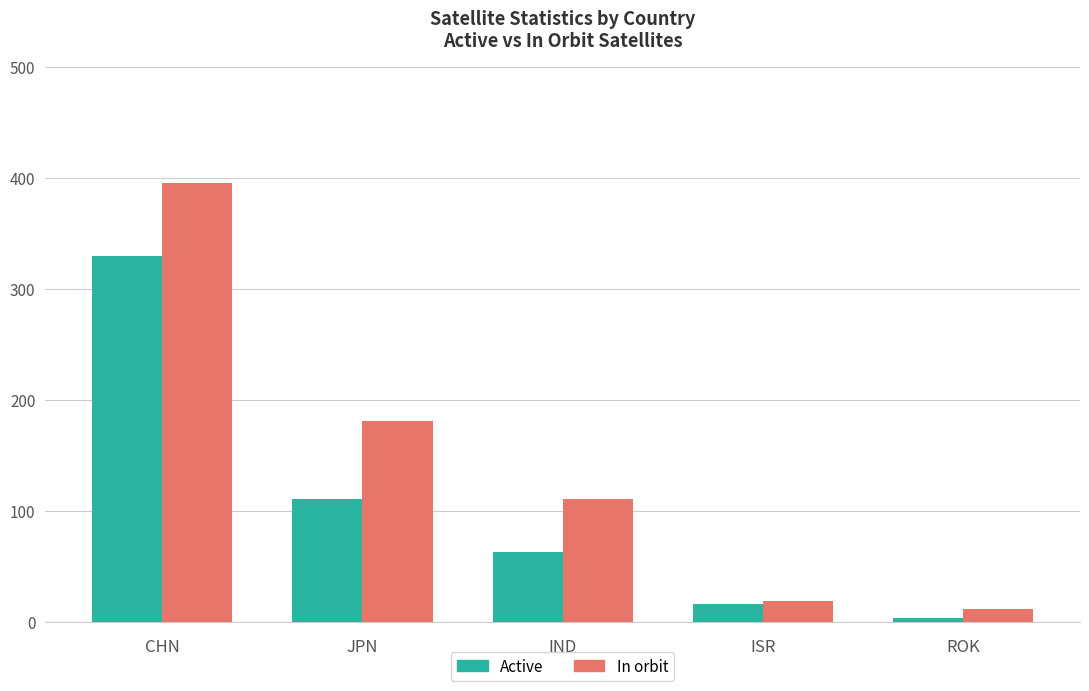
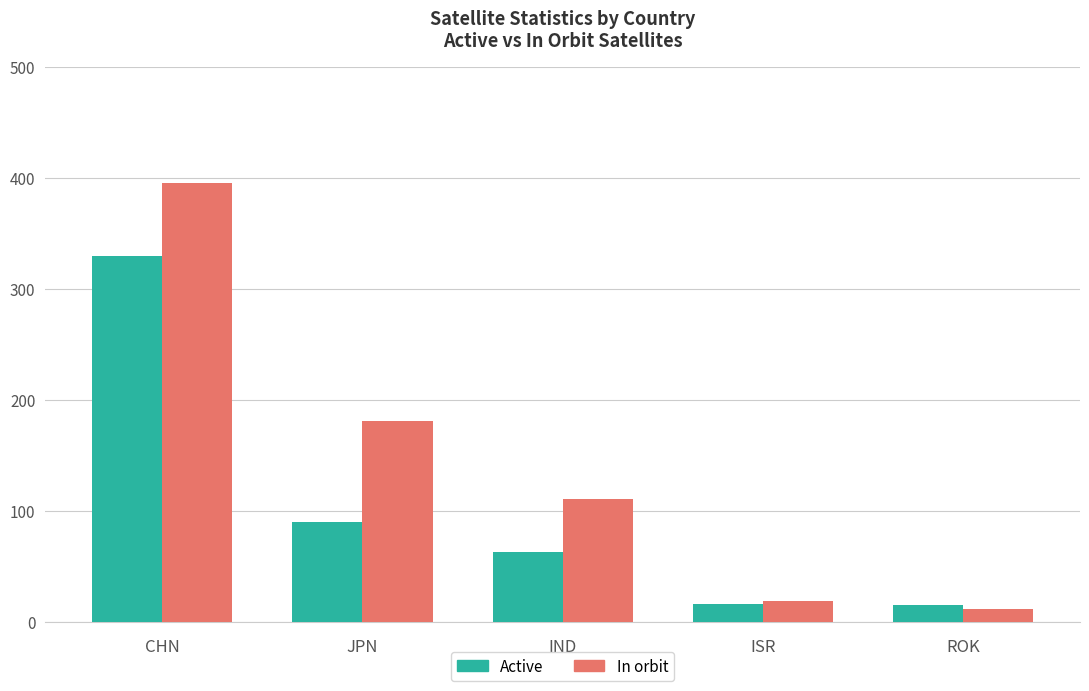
Active, JPN: 111 -> 90
Active, ROK: 4 -> 15
